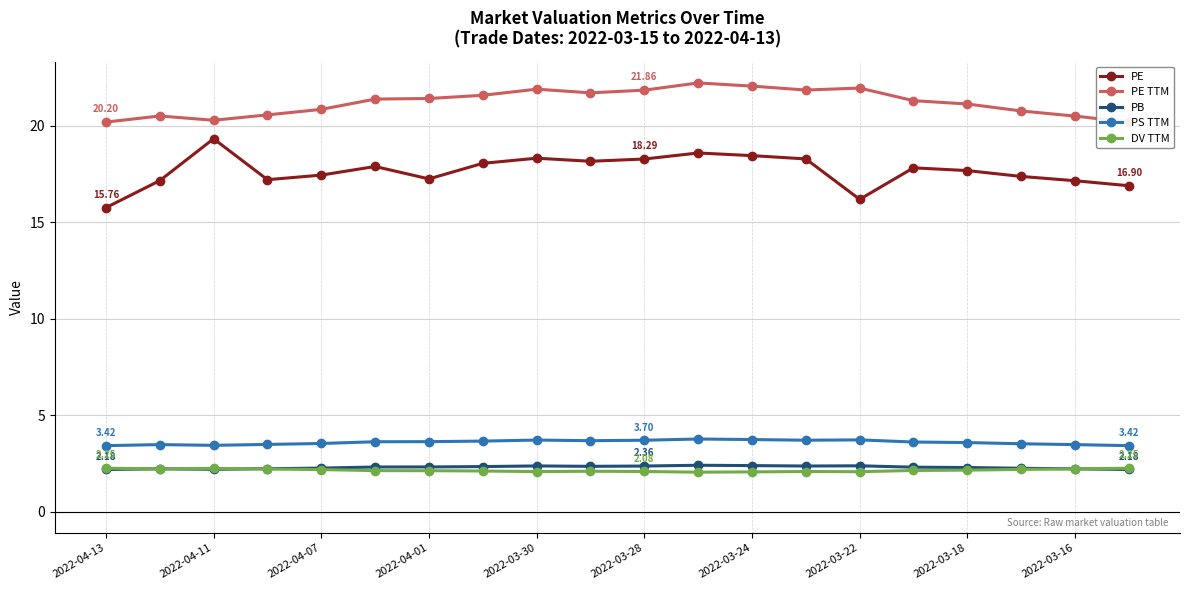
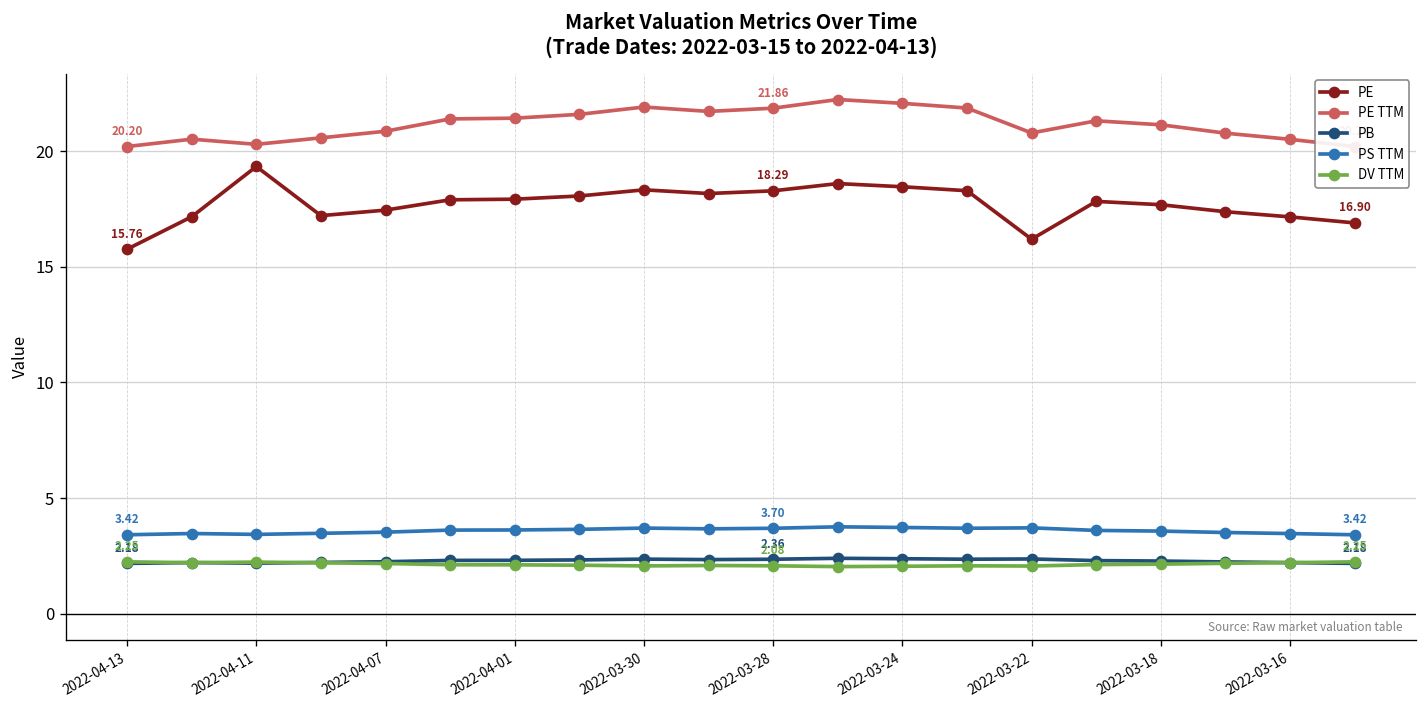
PE, 2022-04-01: 17.3 -> 17.9
PE TTM, 2022-03-22: 22.0 -> 20.8
